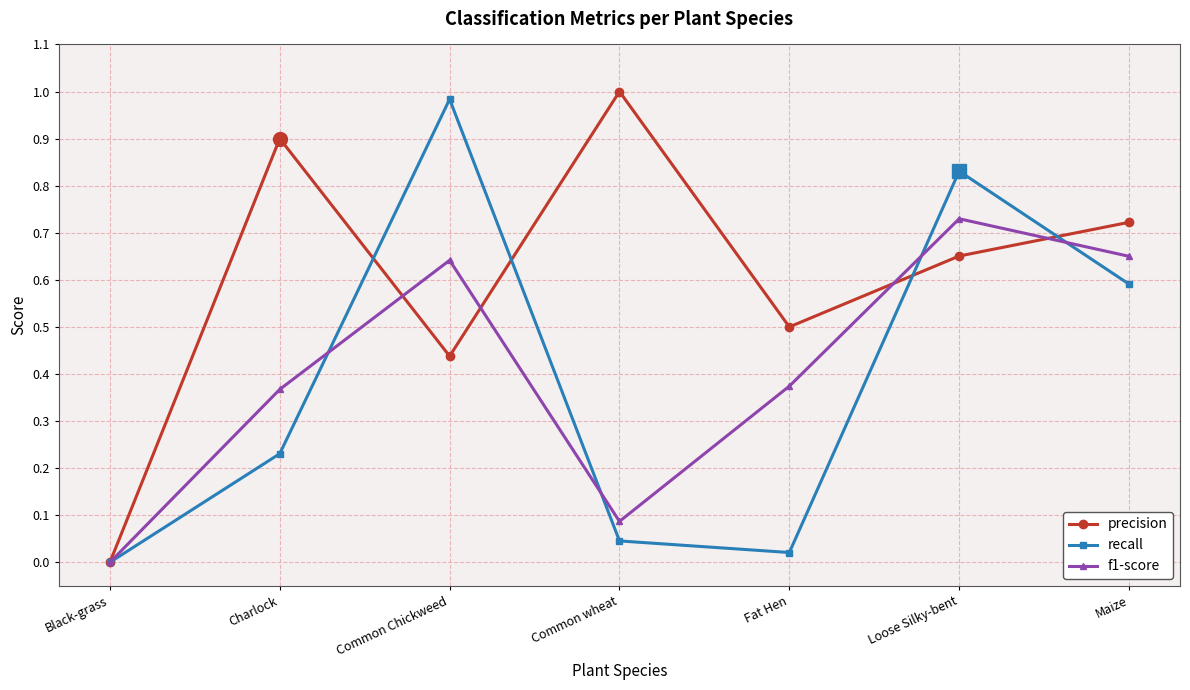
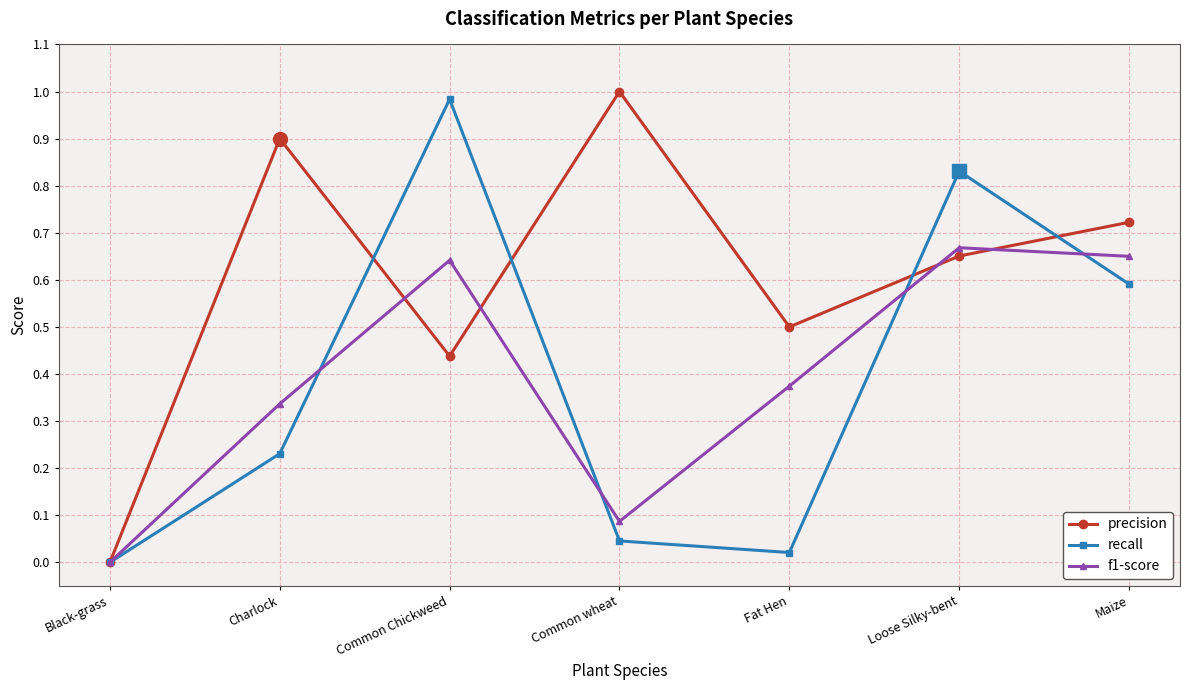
f1-score, Charlock: 0.37 -> 0.34
f1-score, Loose Silky-bent: 0.73 -> 0.67
